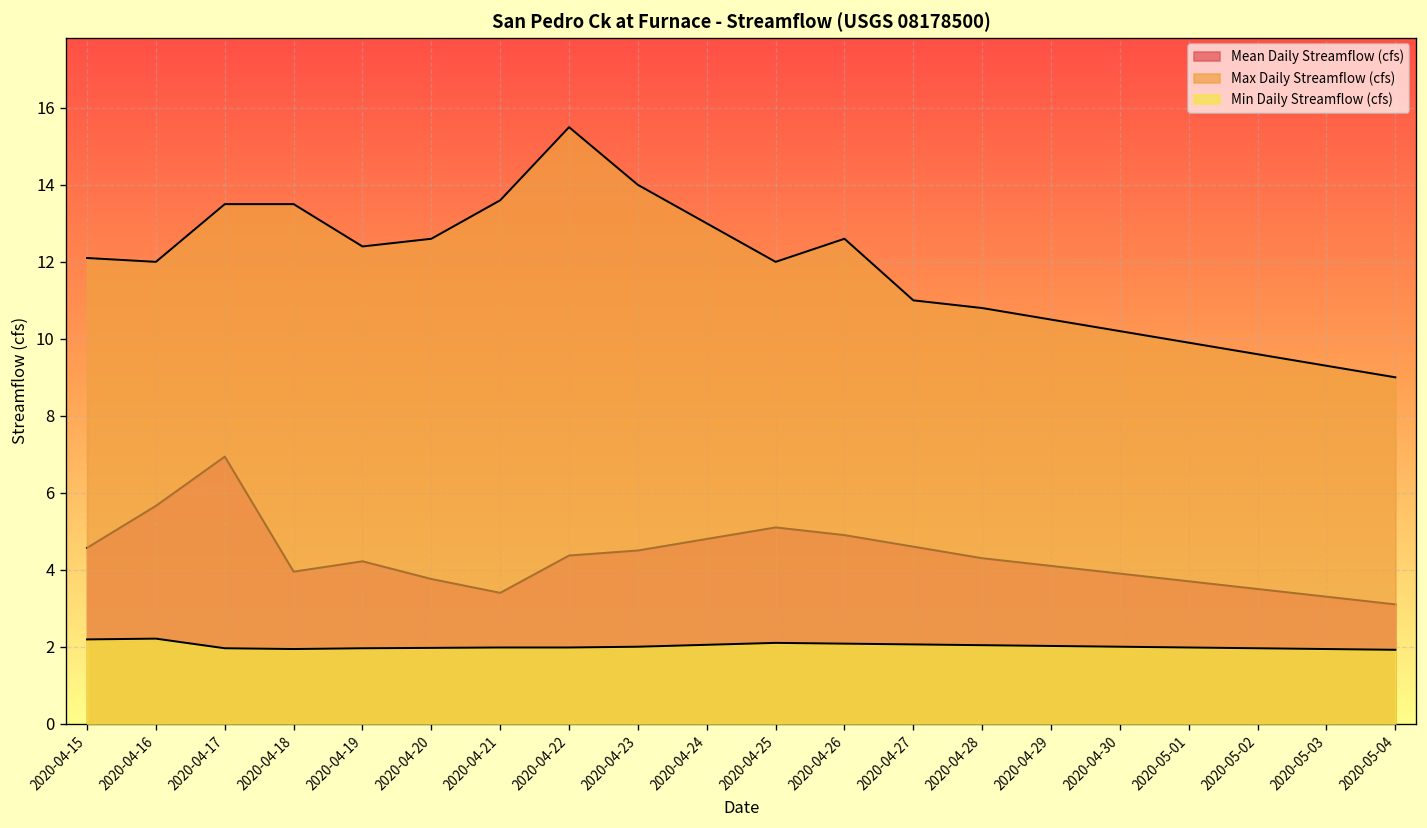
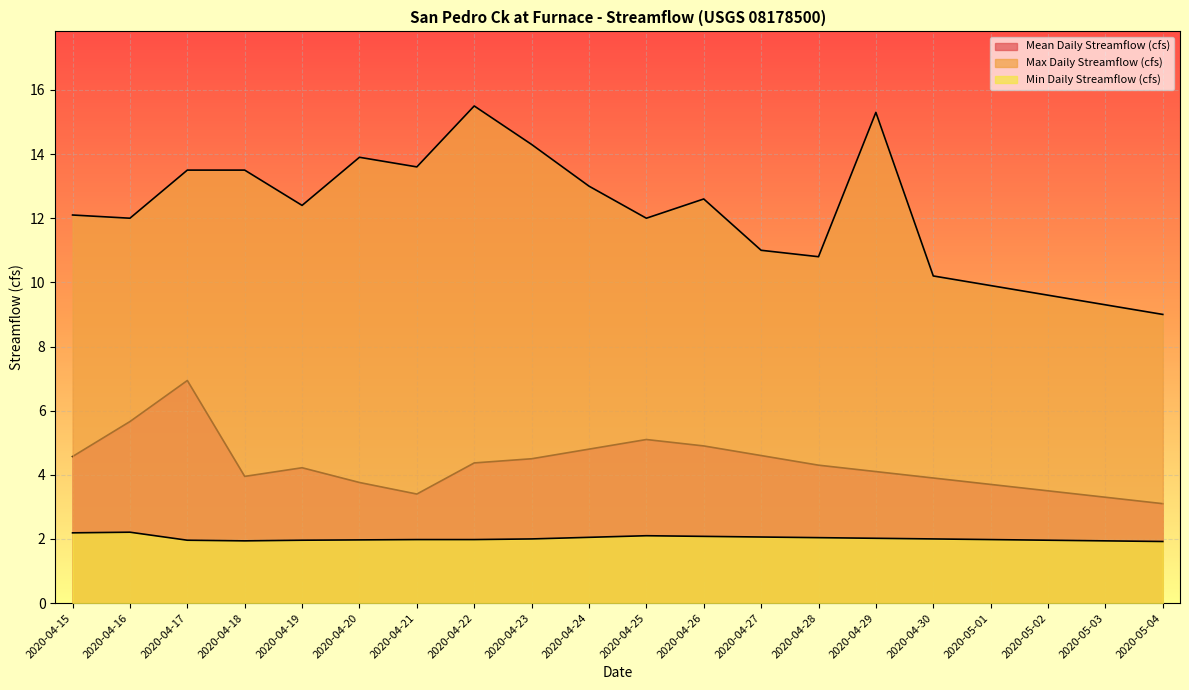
Max Daily Streamflow (cfs), 2020-04-20: 12.6 -> 13.9
Max Daily Streamflow (cfs), 2020-04-23: 14.0 -> 14.3
Max Daily Streamflow (cfs), 2020-04-29: 10.5 -> 15.3
